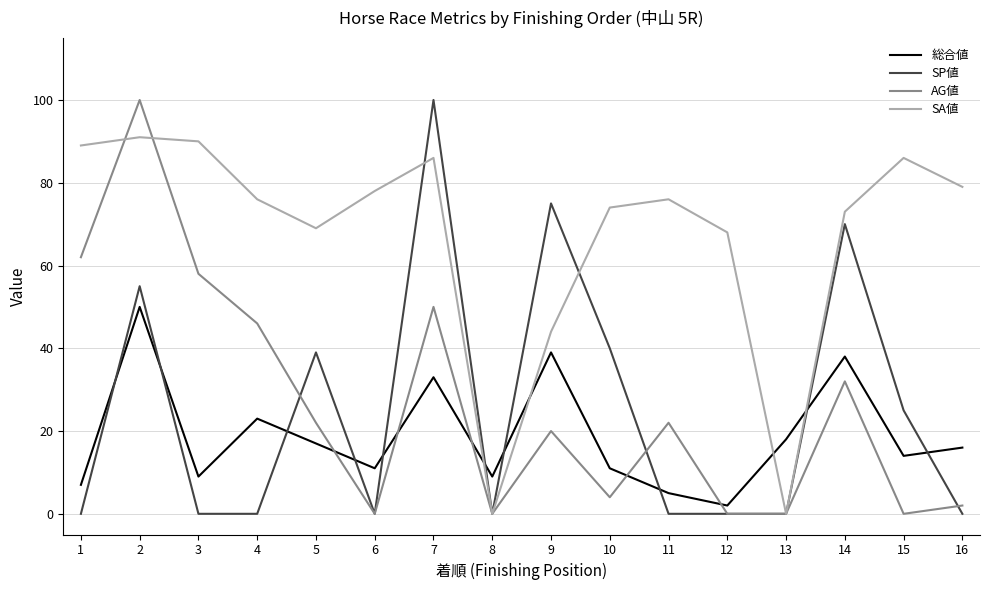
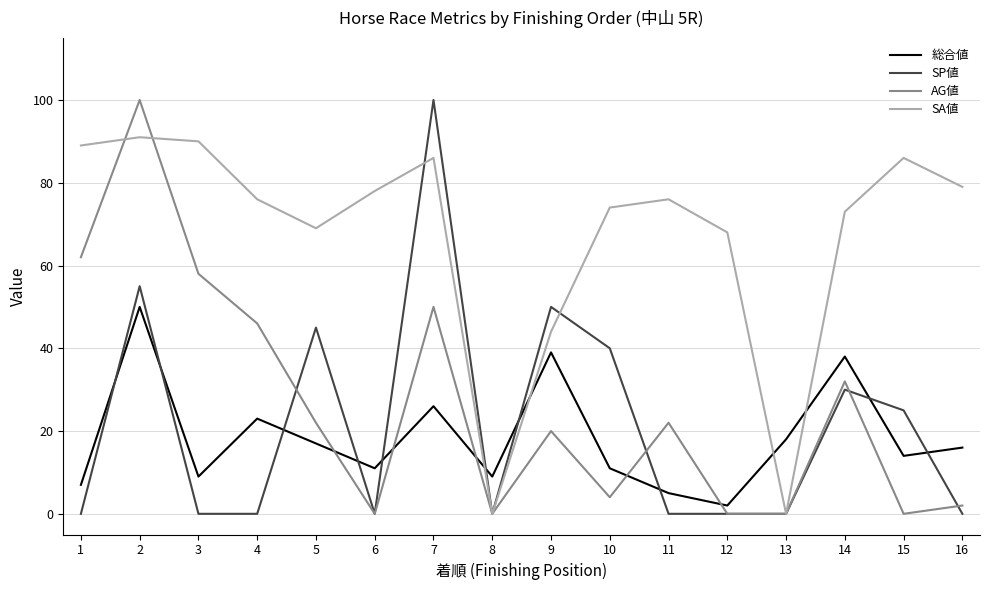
SP値, 5: 39 -> 45
総合値, 7: 33 -> 26
SP値, 9: 75 -> 50
SP値, 14: 70 -> 30
